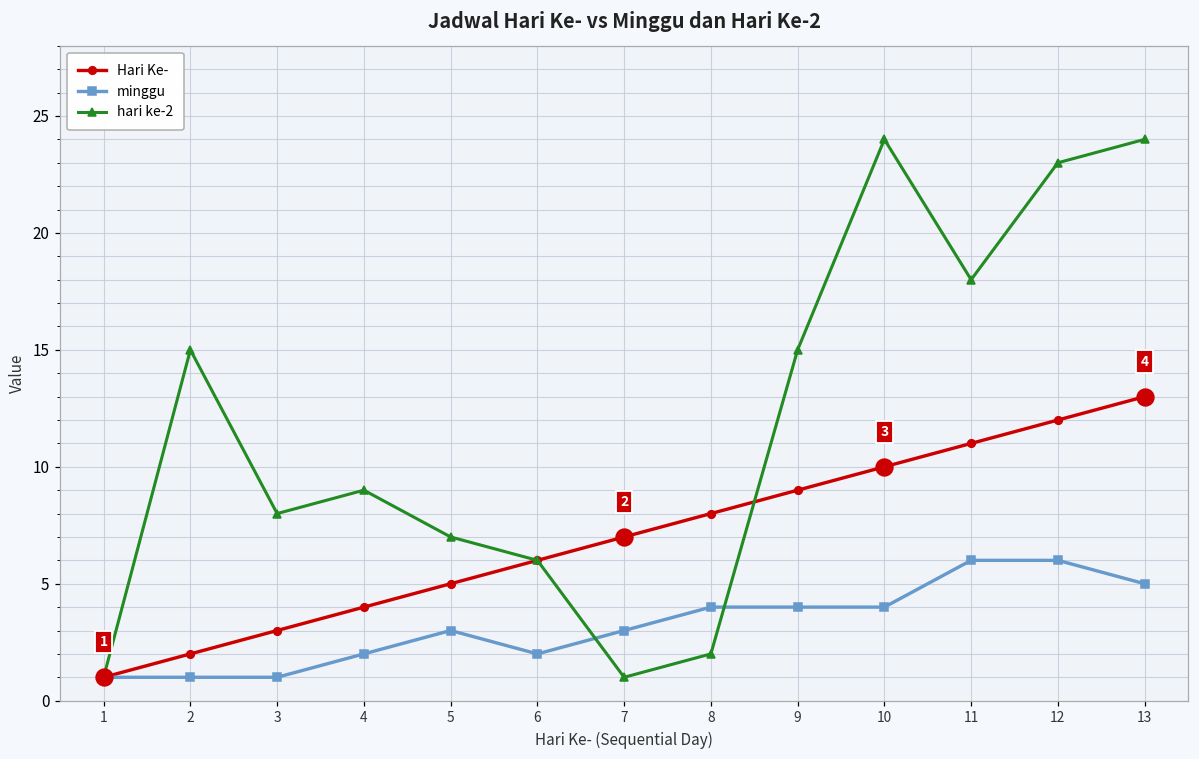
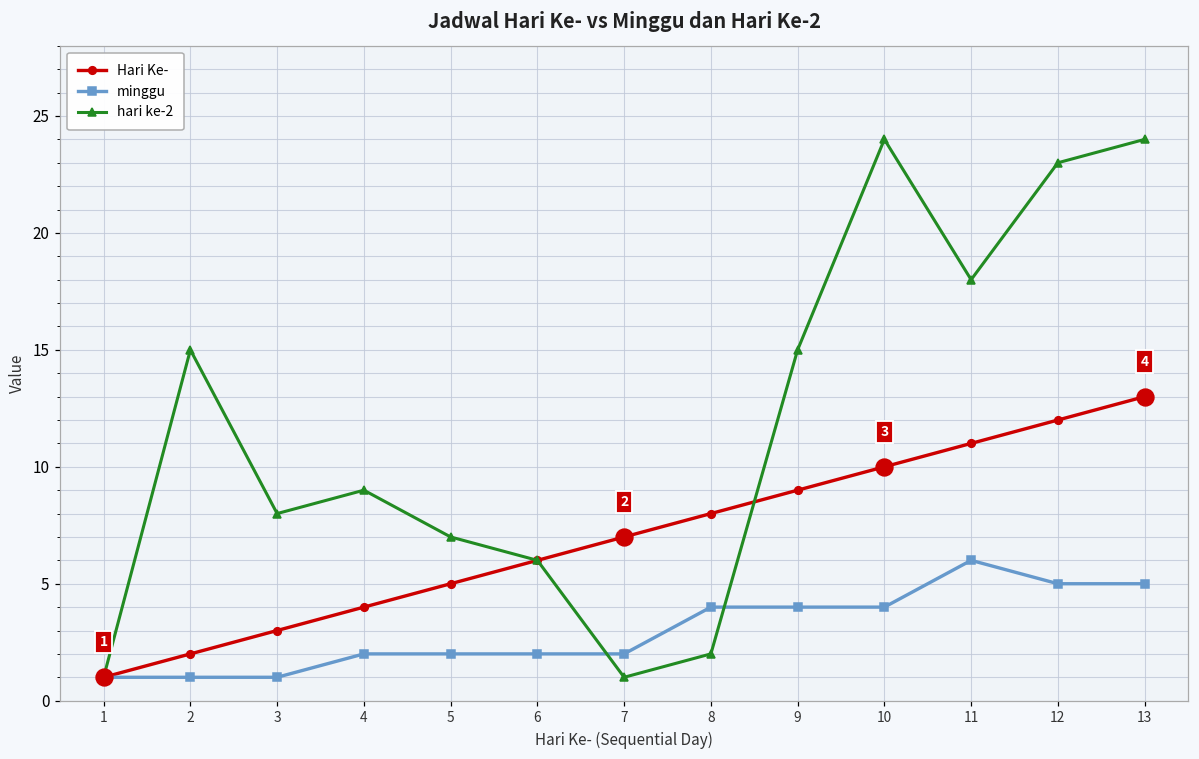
minggu, 5: 3 -> 2
minggu, 7: 3 -> 2
minggu, 12: 6 -> 5
